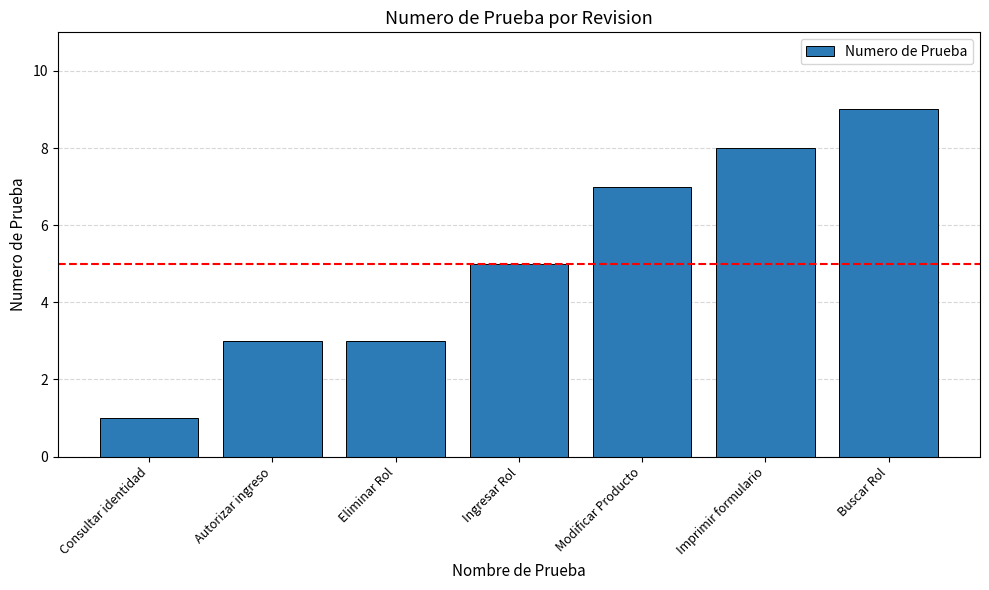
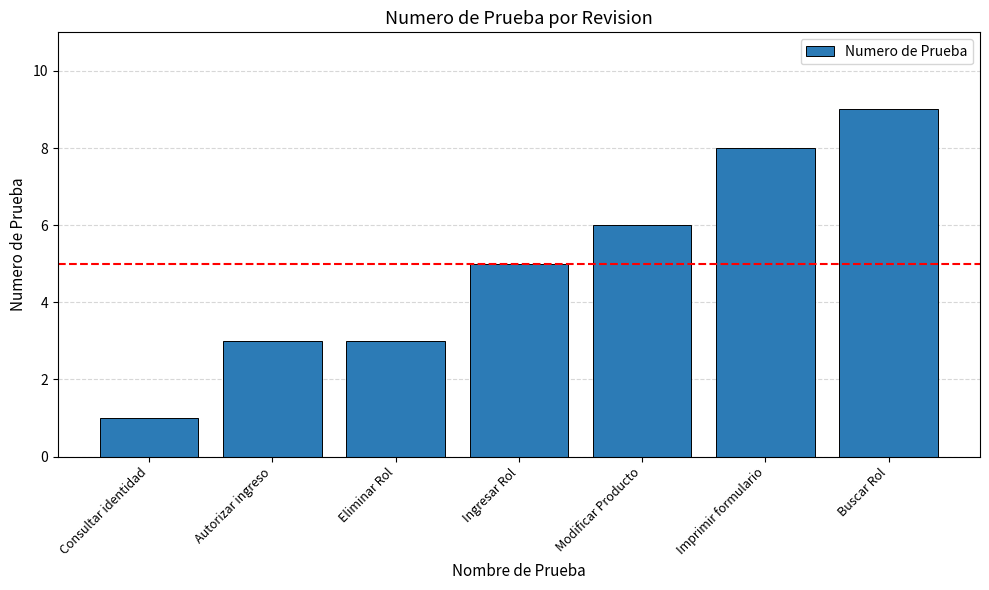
Modificar Producto: 7 -> 6
